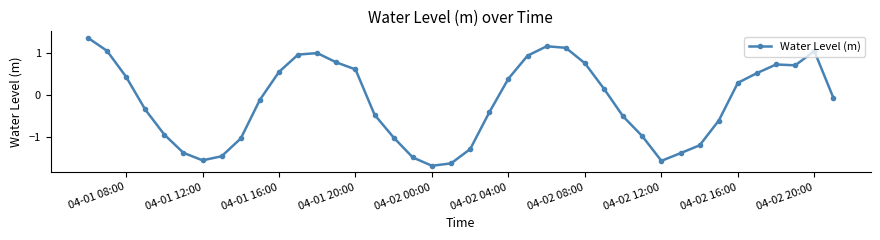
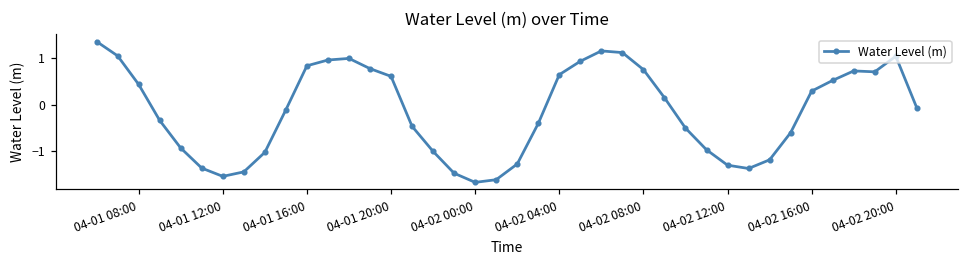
04-01 16:00: 0.5 -> 0.8
04-02 04:00: 0.4 -> 0.6
04-02 12:00: -1.6 -> -1.3
